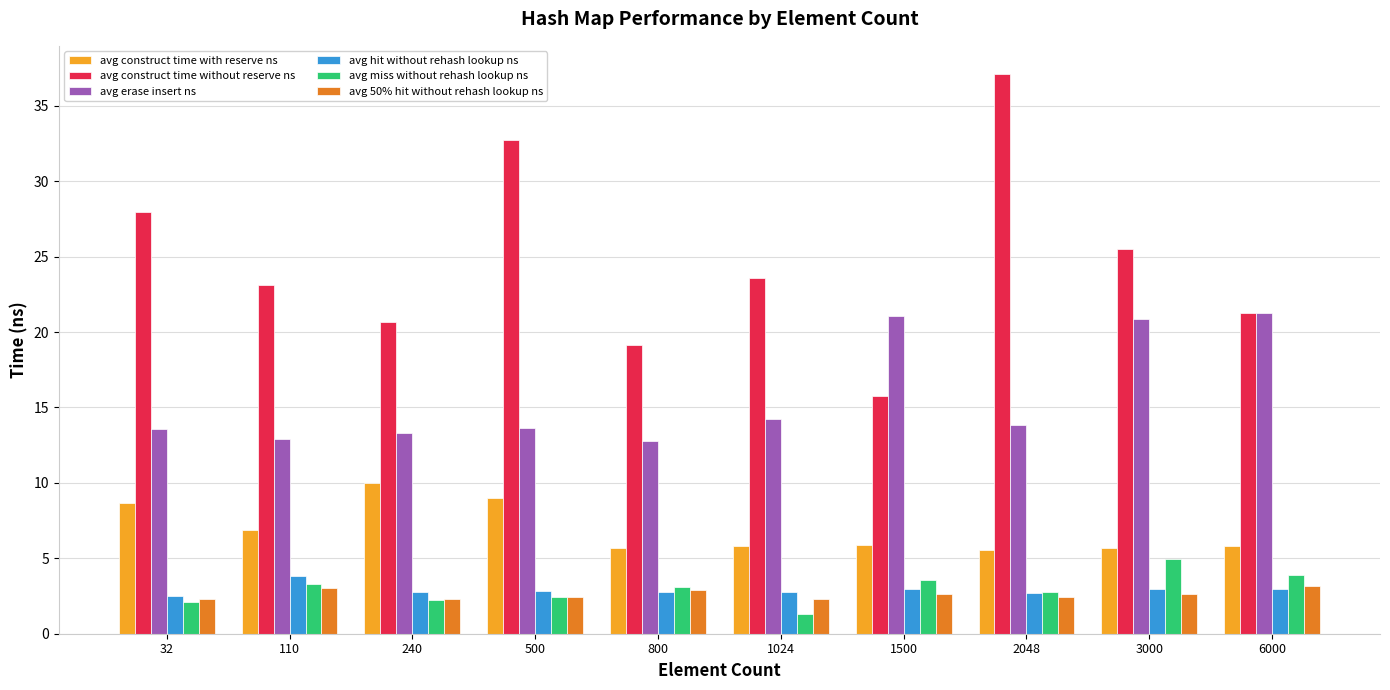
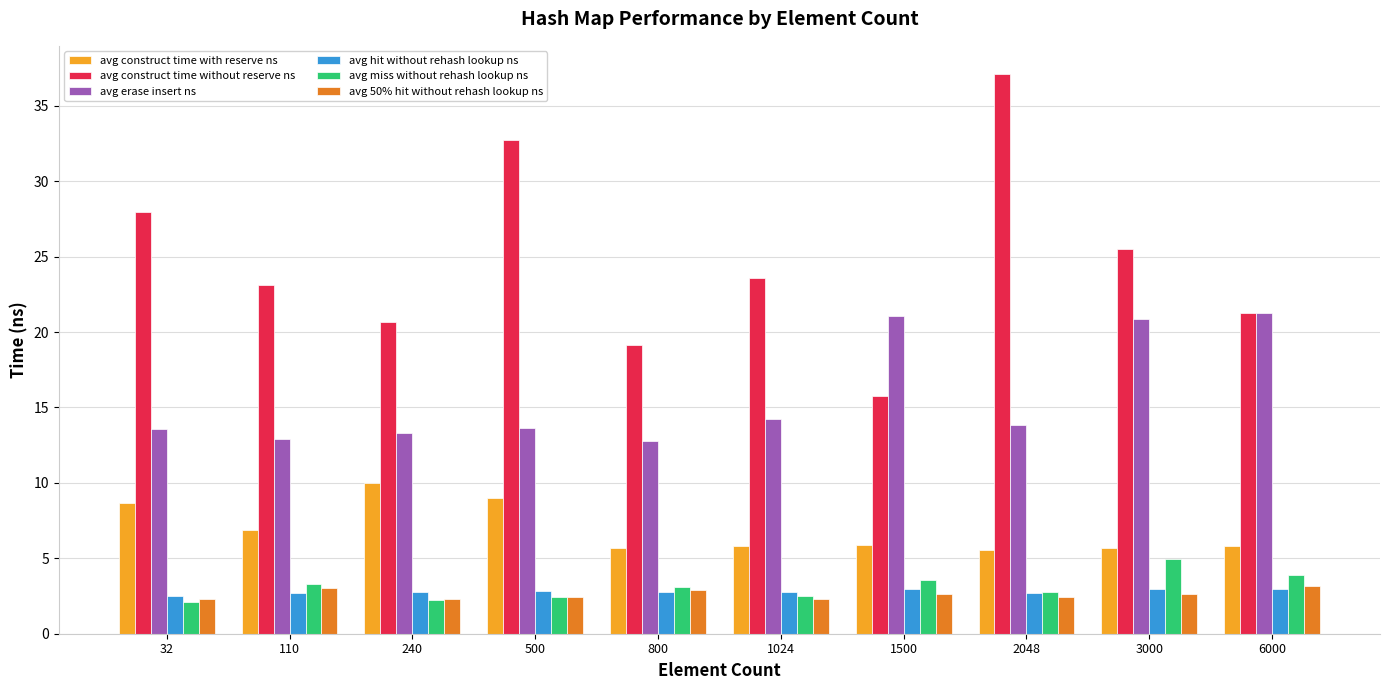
avg hit without rehash lookup ns, 110: 3.8 -> 2.7
avg miss without rehash lookup ns, 1024: 1.3 -> 2.5
